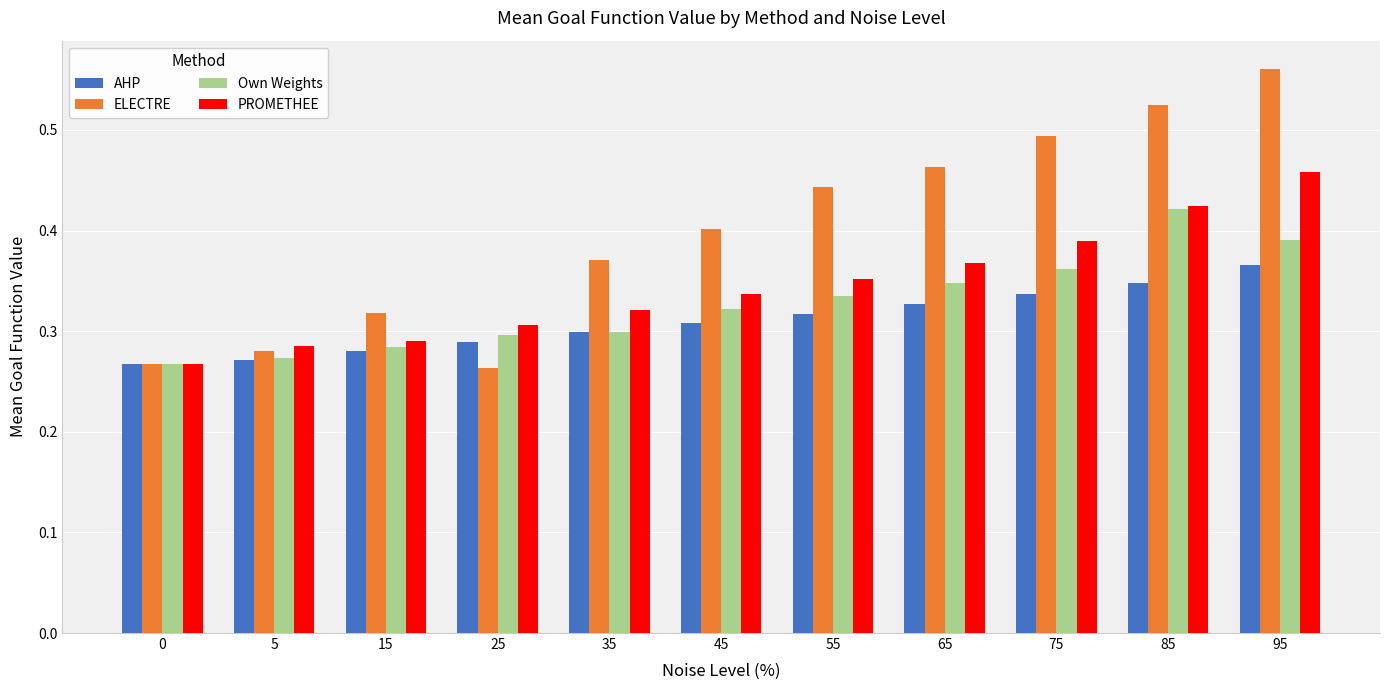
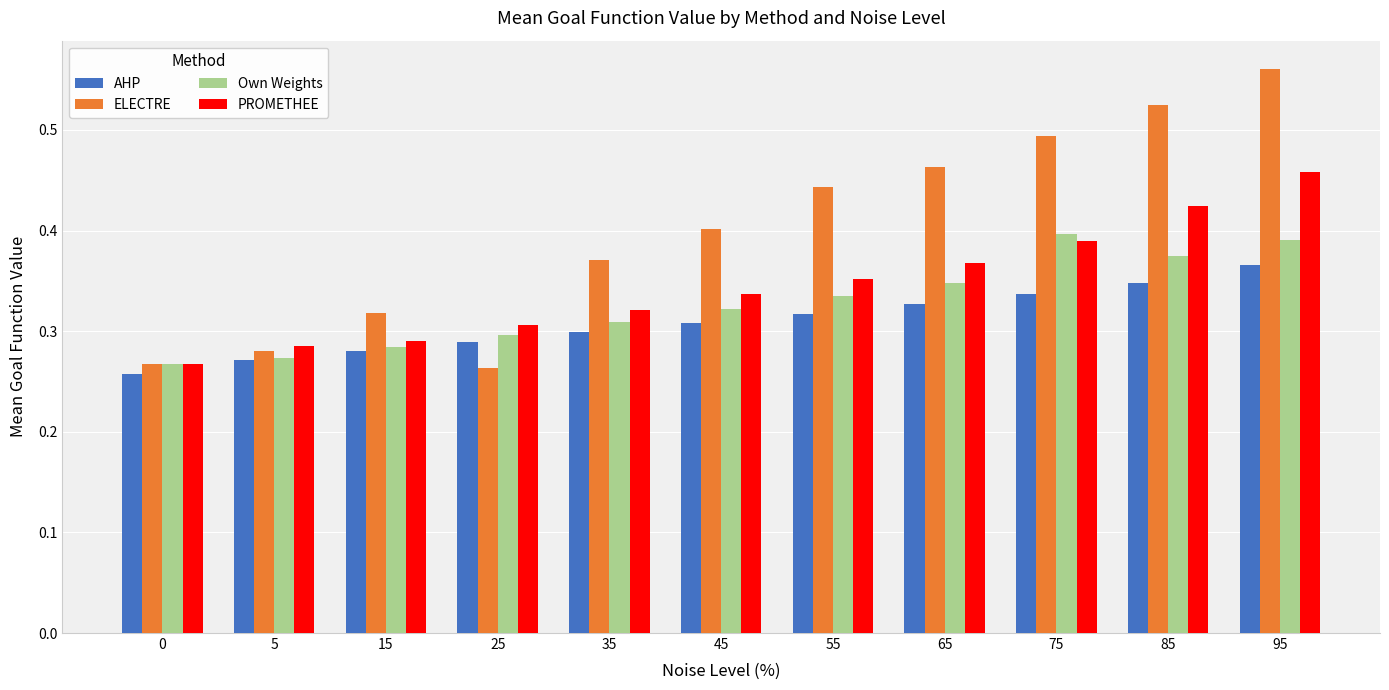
AHP, 0: 0.267 -> 0.258
Own Weights, 35: 0.299 -> 0.309
Own Weights, 75: 0.361 -> 0.397
Own Weights, 85: 0.421 -> 0.374
